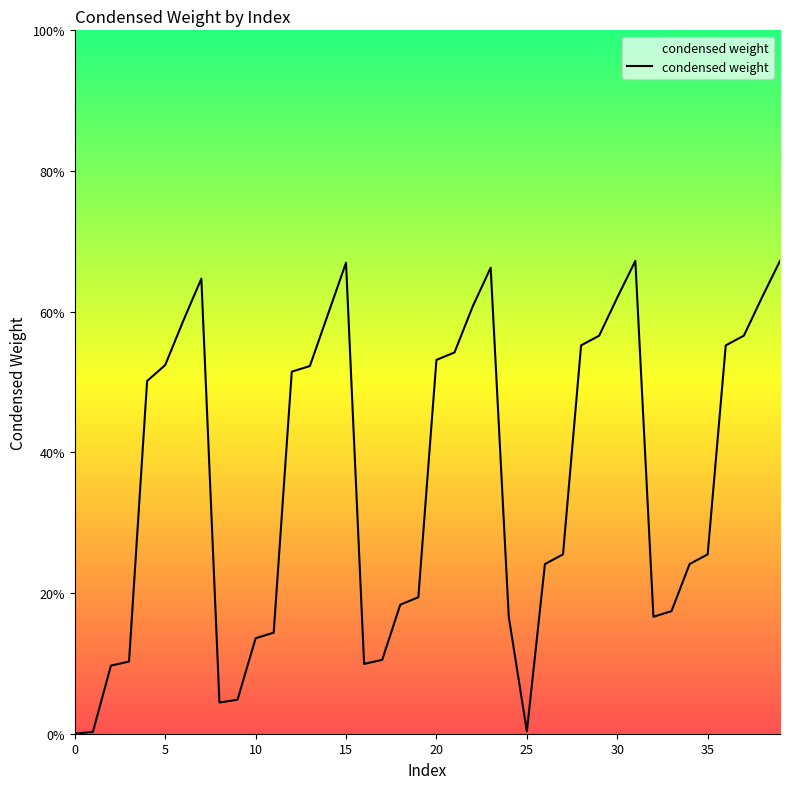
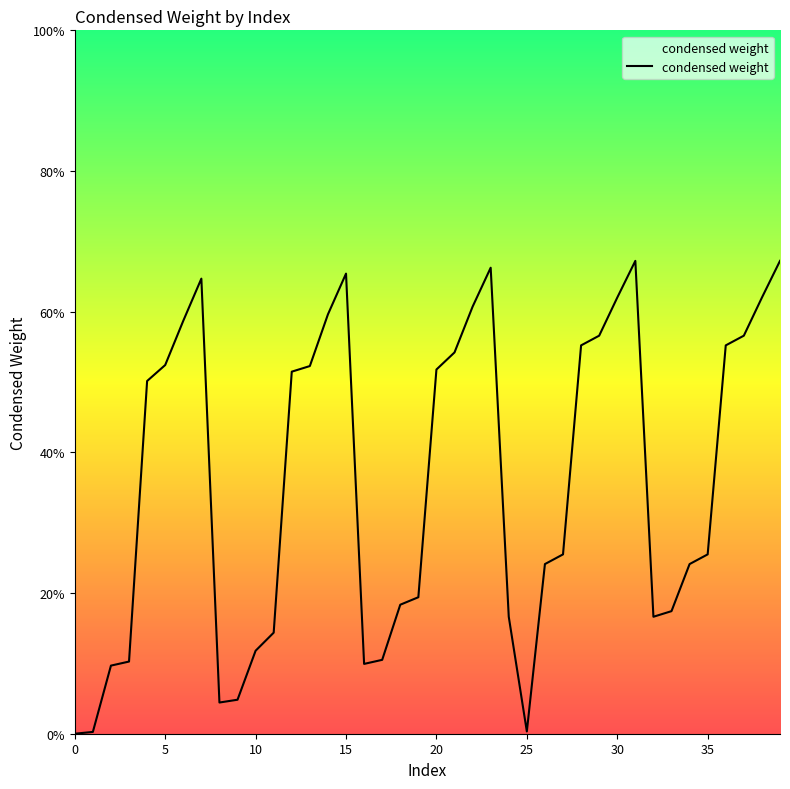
10: 14% -> 12%
15: 67% -> 65%
20: 53% -> 52%
